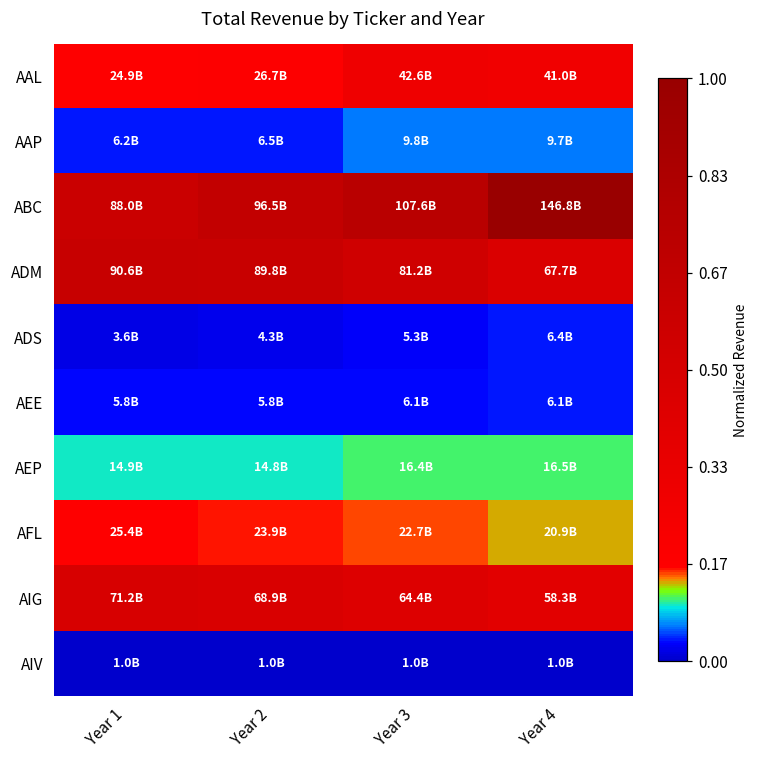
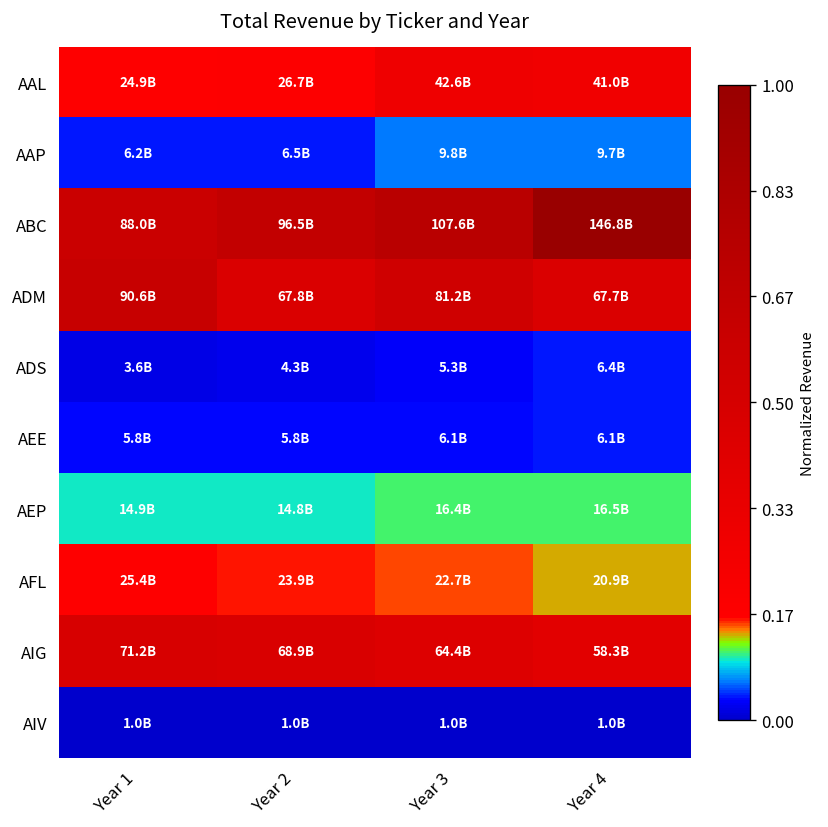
ADM, Year 2: 89.8B -> 67.8B
